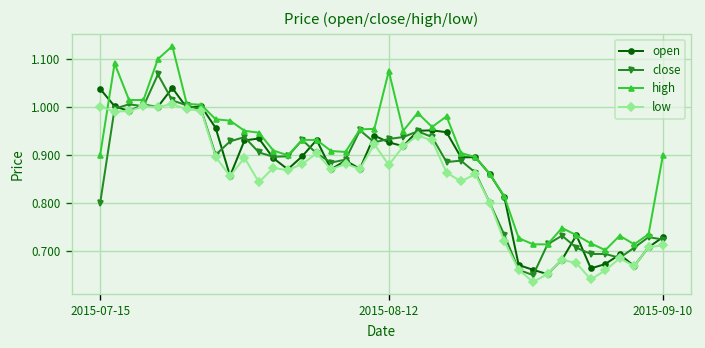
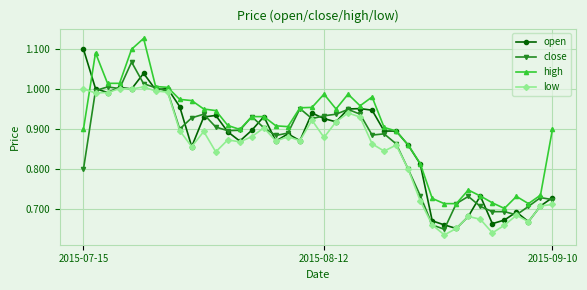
open, 2015-07-15: 1.04 -> 1.10
high, 2015-08-12: 1.07 -> 0.99
